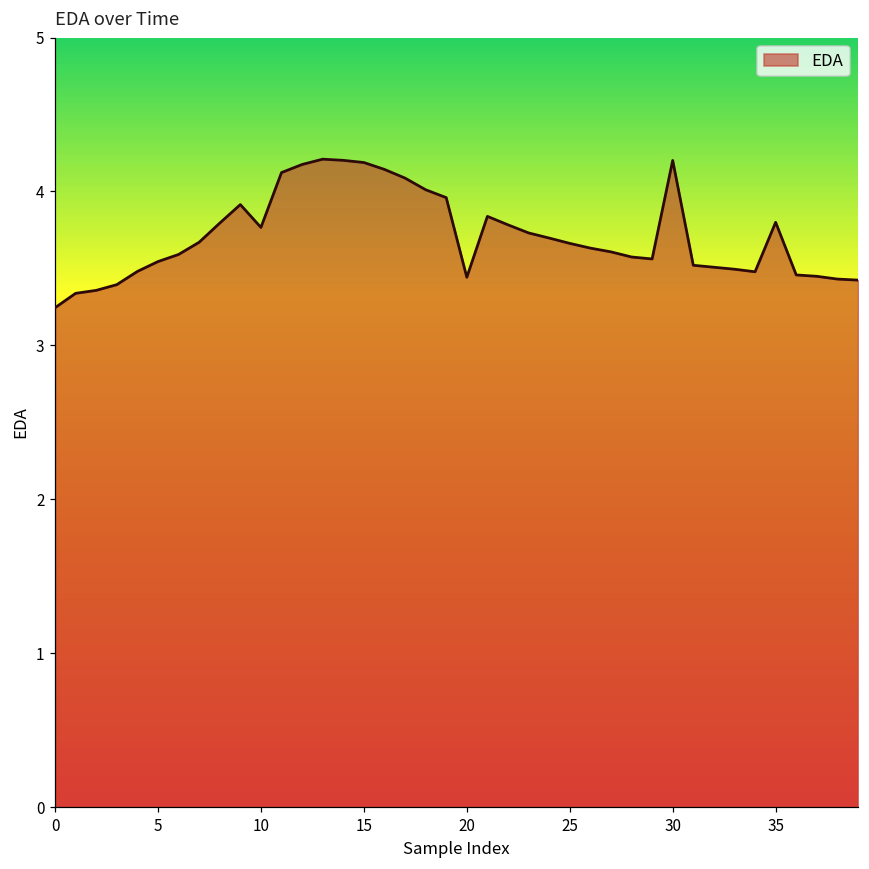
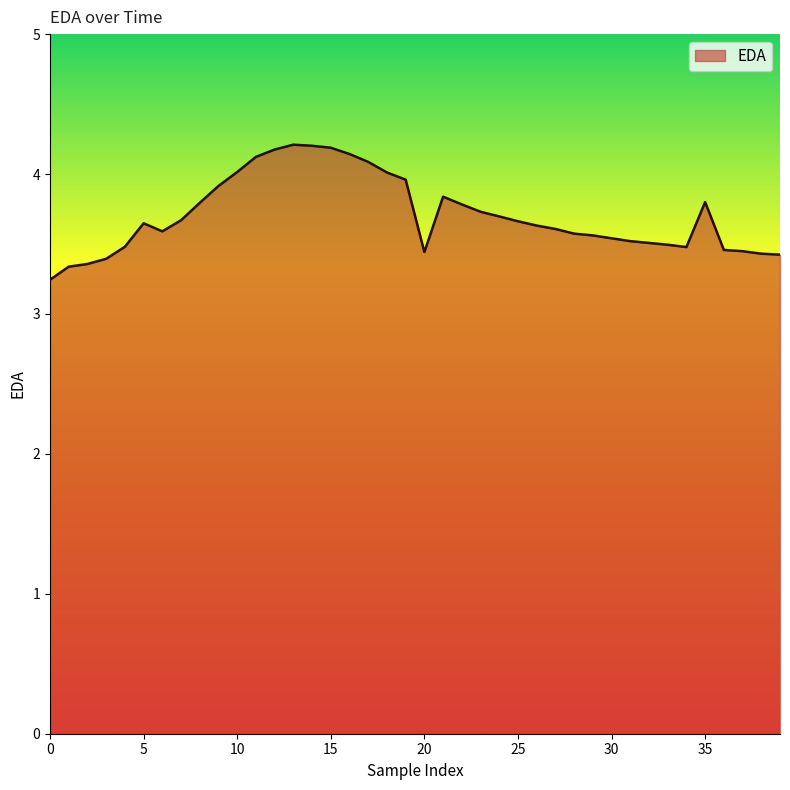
5: 3.54 -> 3.65
10: 3.77 -> 4.01
30: 4.20 -> 3.54
